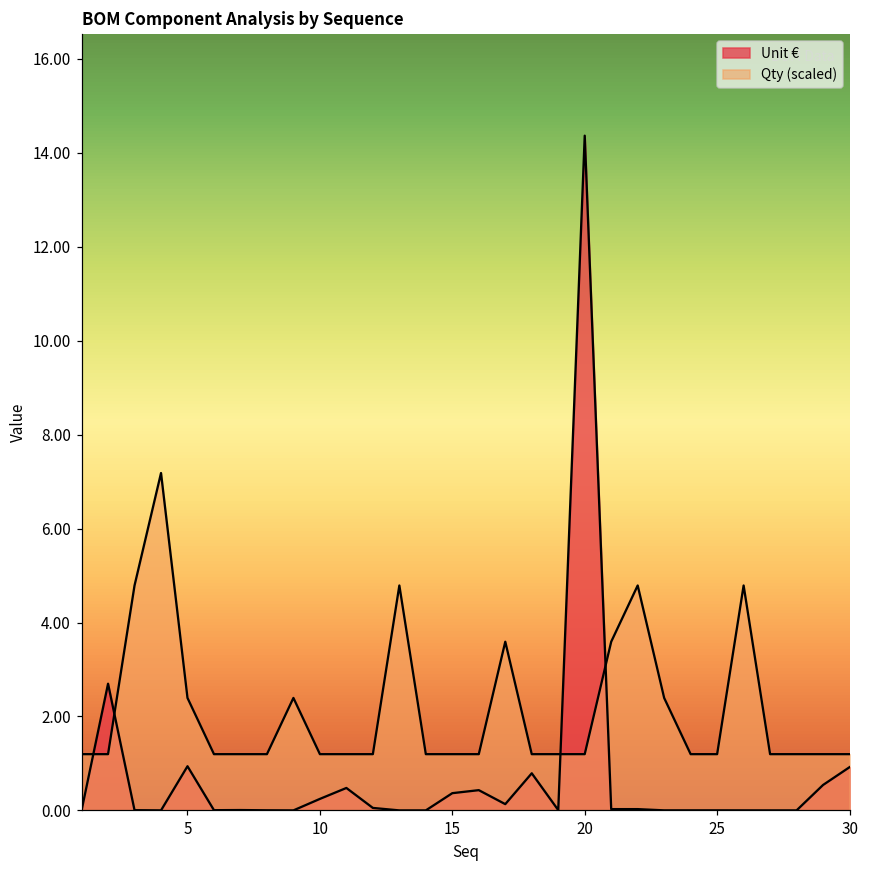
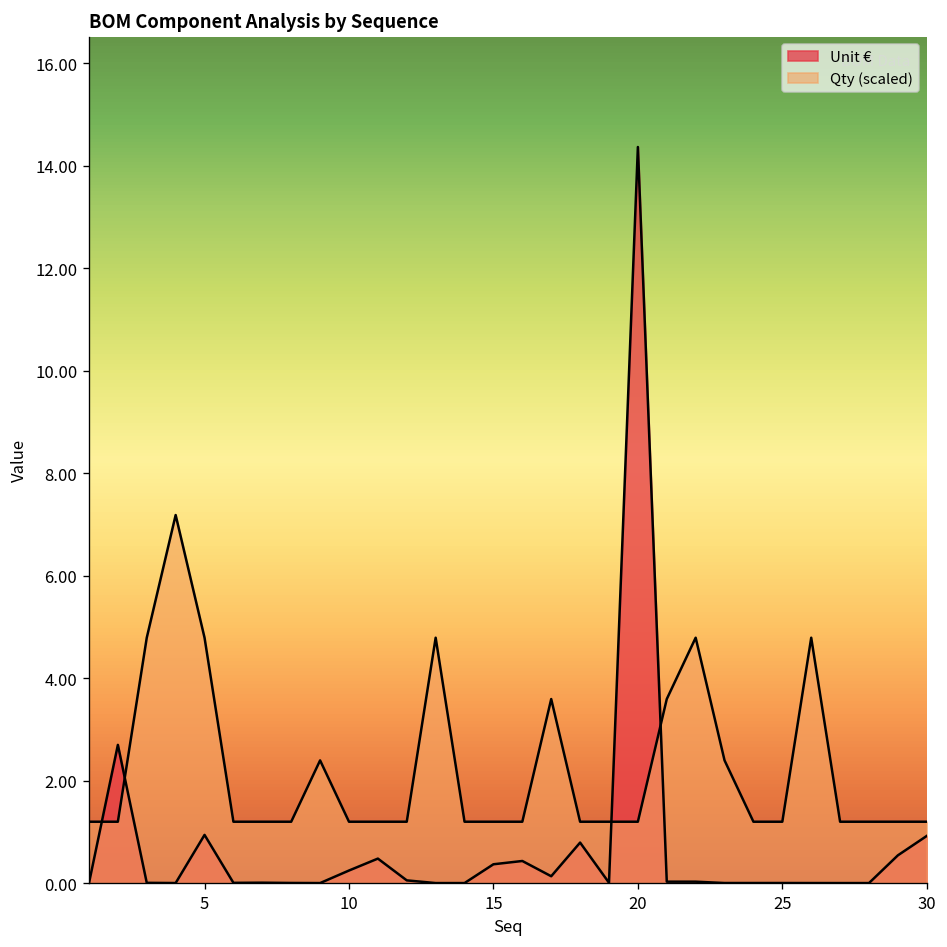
Qty (scaled), 5: 2.4 -> 4.8
